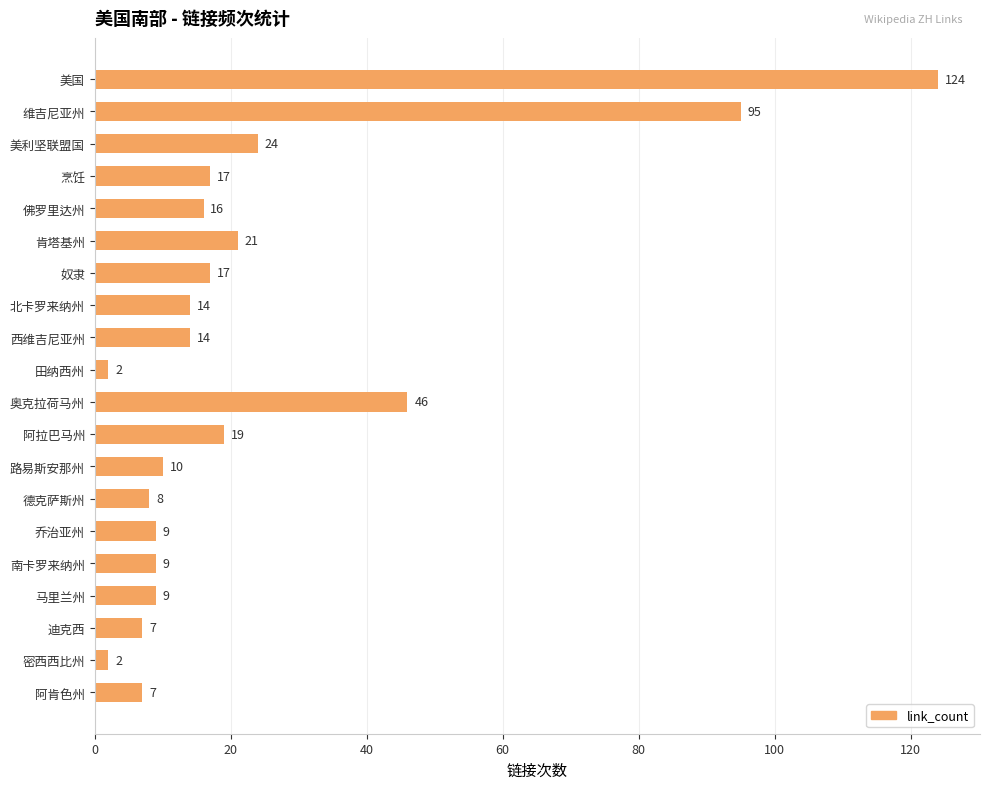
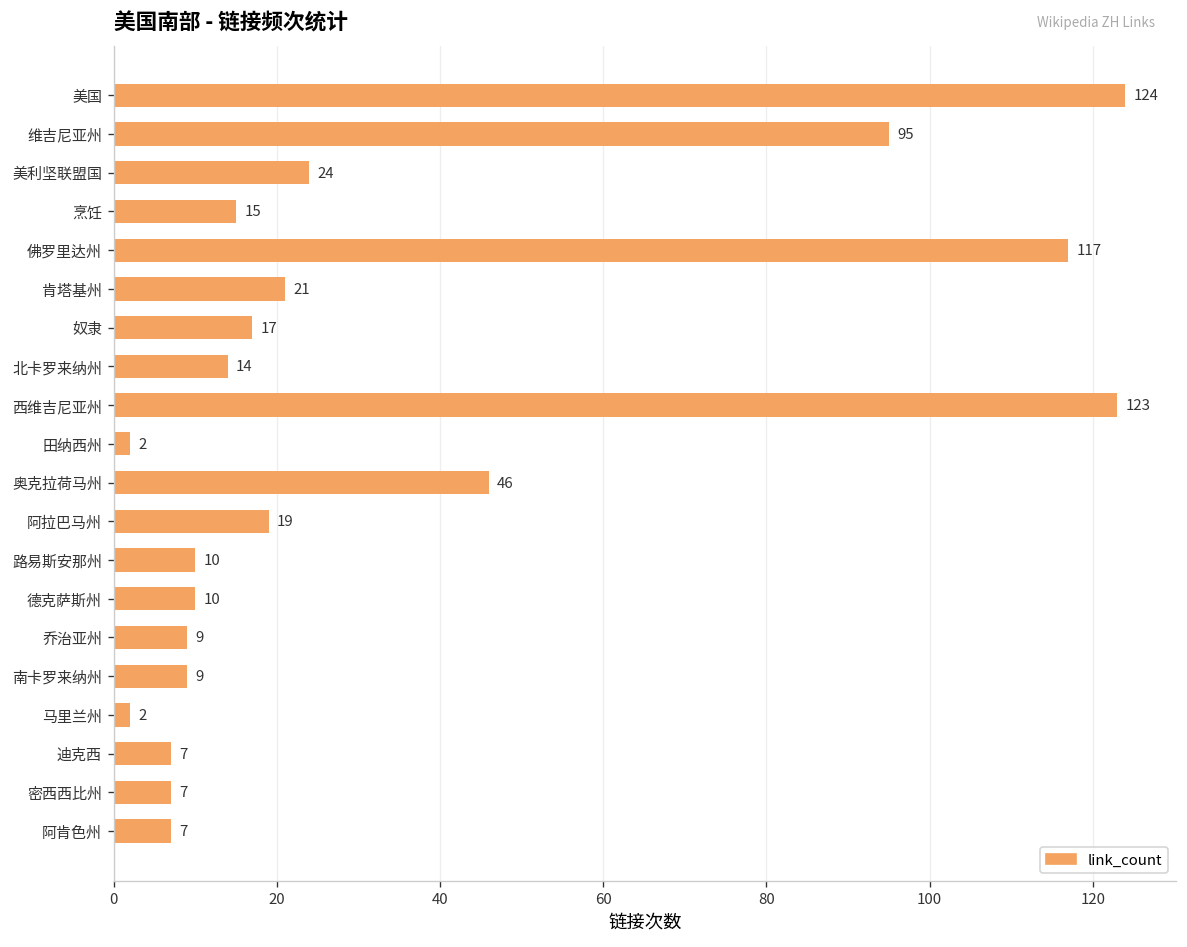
烹饪: 17 -> 15
佛罗里达州: 16 -> 117
西维吉尼亚州: 14 -> 123
德克萨斯州: 8 -> 10
马里兰州: 9 -> 2
密西西比州: 2 -> 7
